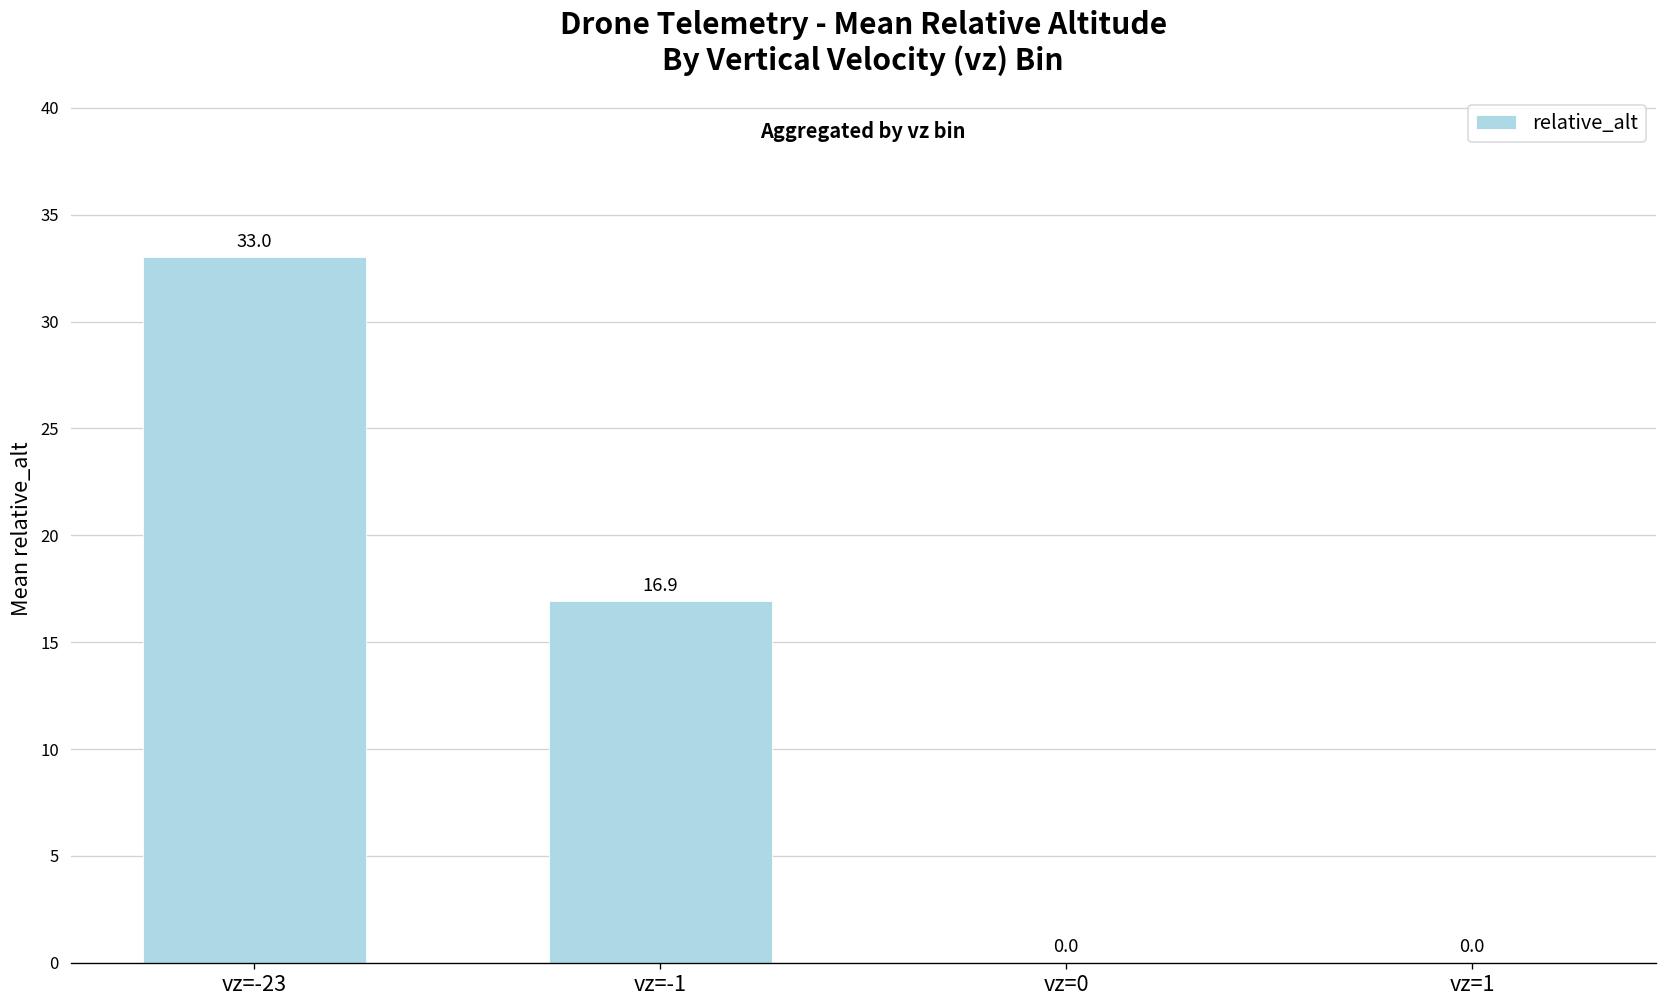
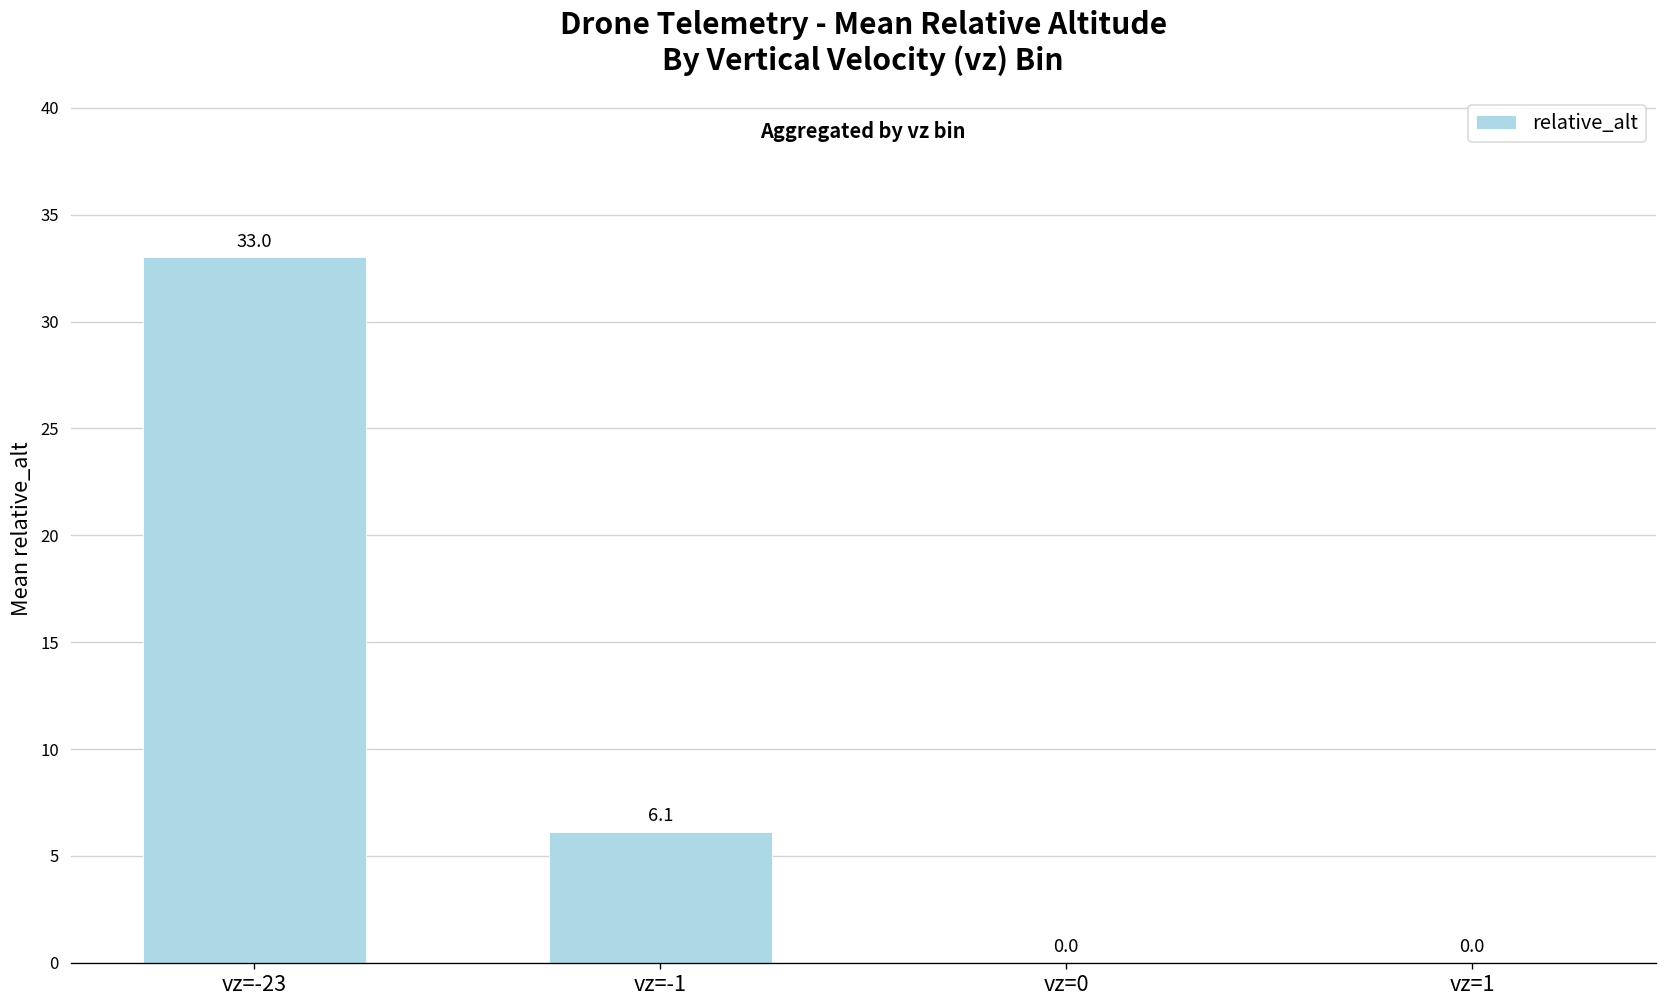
vz=-1: 16.9 -> 6.1
